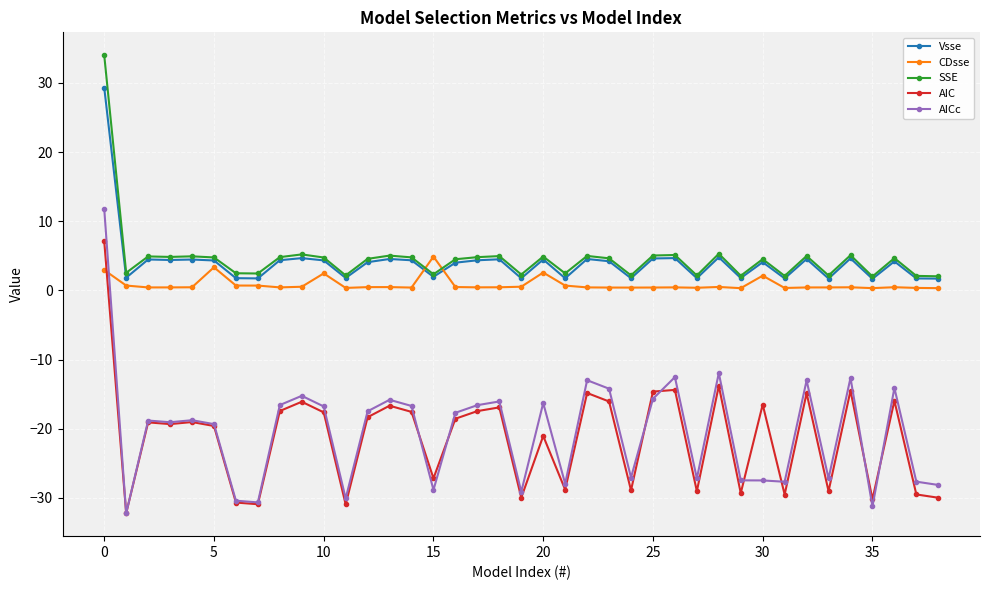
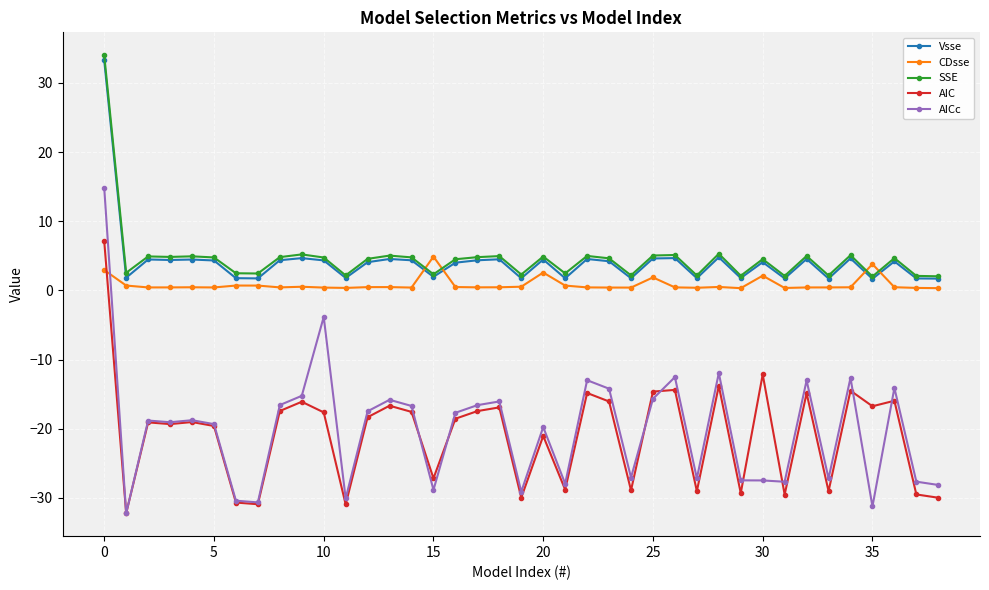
Vsse, 0: 29 -> 33
AICc, 0: 12 -> 15
CDsse, 5: 3 -> 0
CDsse, 10: 2 -> 0
AICc, 10: -17 -> -4
AICc, 20: -16 -> -20
CDsse, 25: 0 -> 2
AIC, 30: -16 -> -12
CDsse, 35: 0 -> 4
AIC, 35: -30 -> -17
